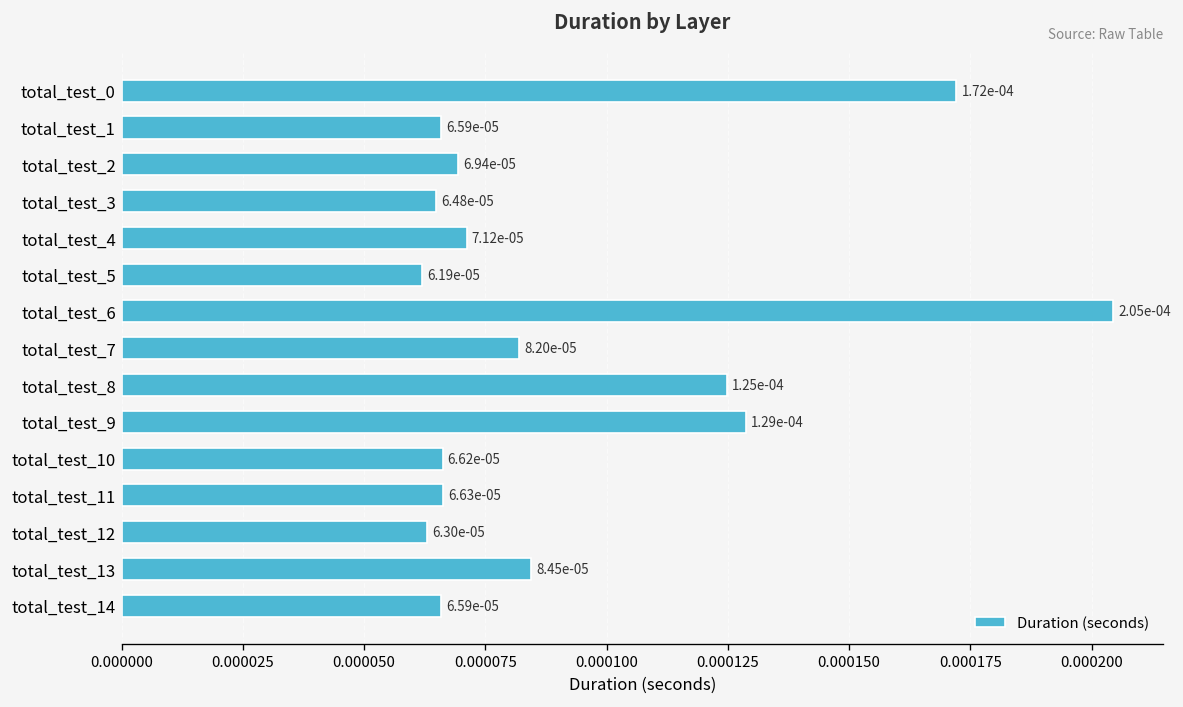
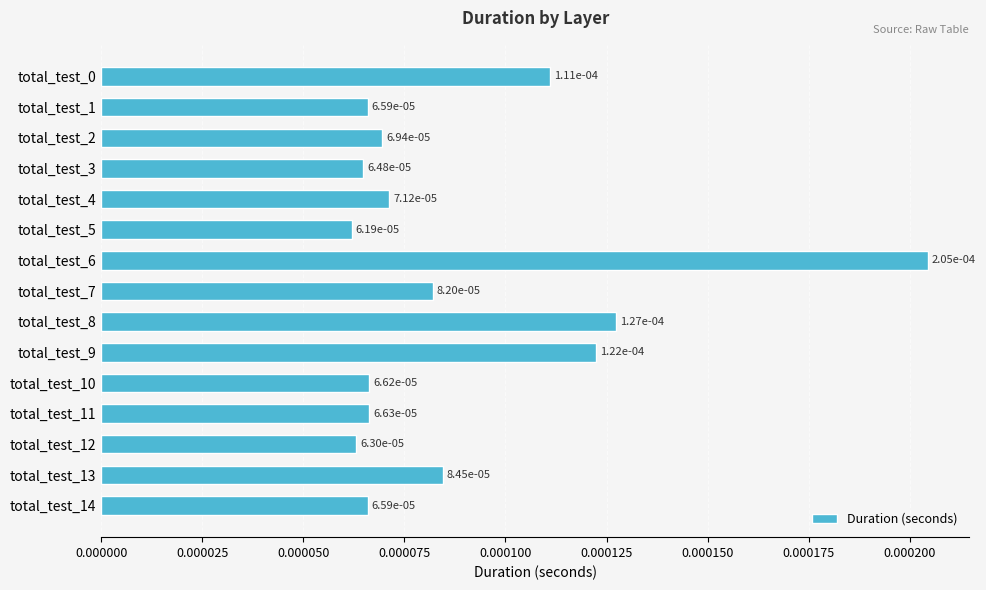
total_test_0: 1.72e-04 -> 1.11e-04
total_test_8: 1.25e-04 -> 1.27e-04
total_test_9: 1.29e-04 -> 1.22e-04
